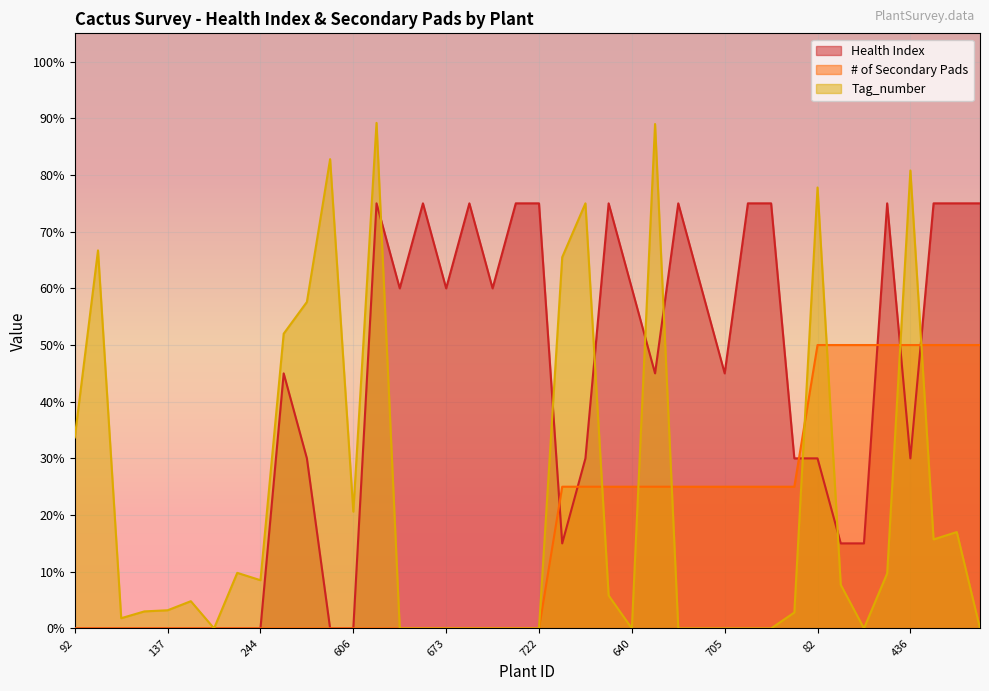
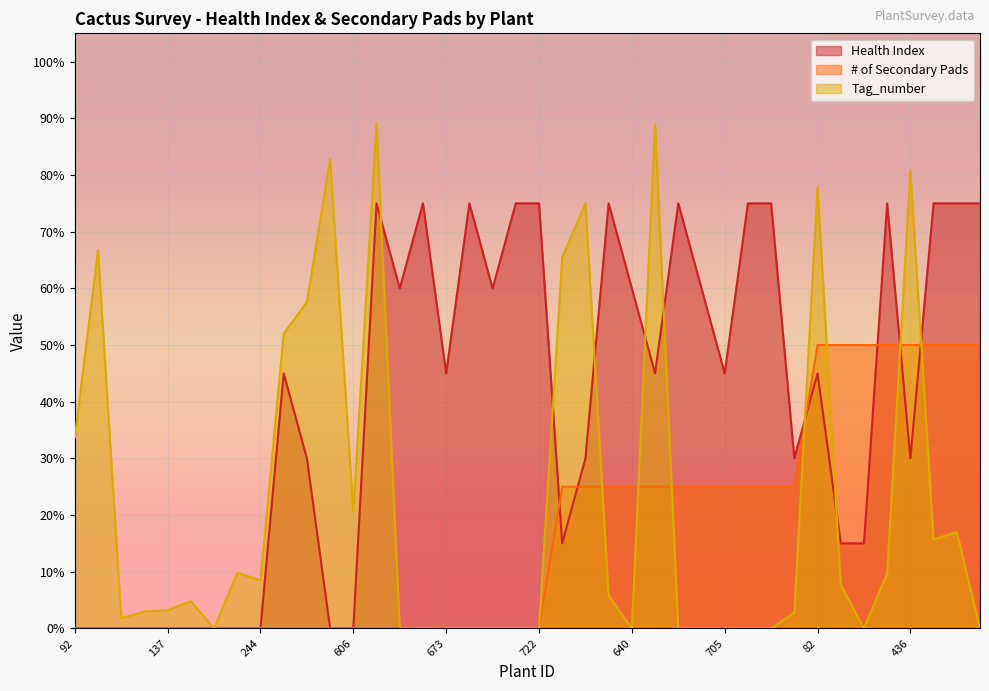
Health Index, 673: 60% -> 45%
Health Index, 82: 30% -> 45%
